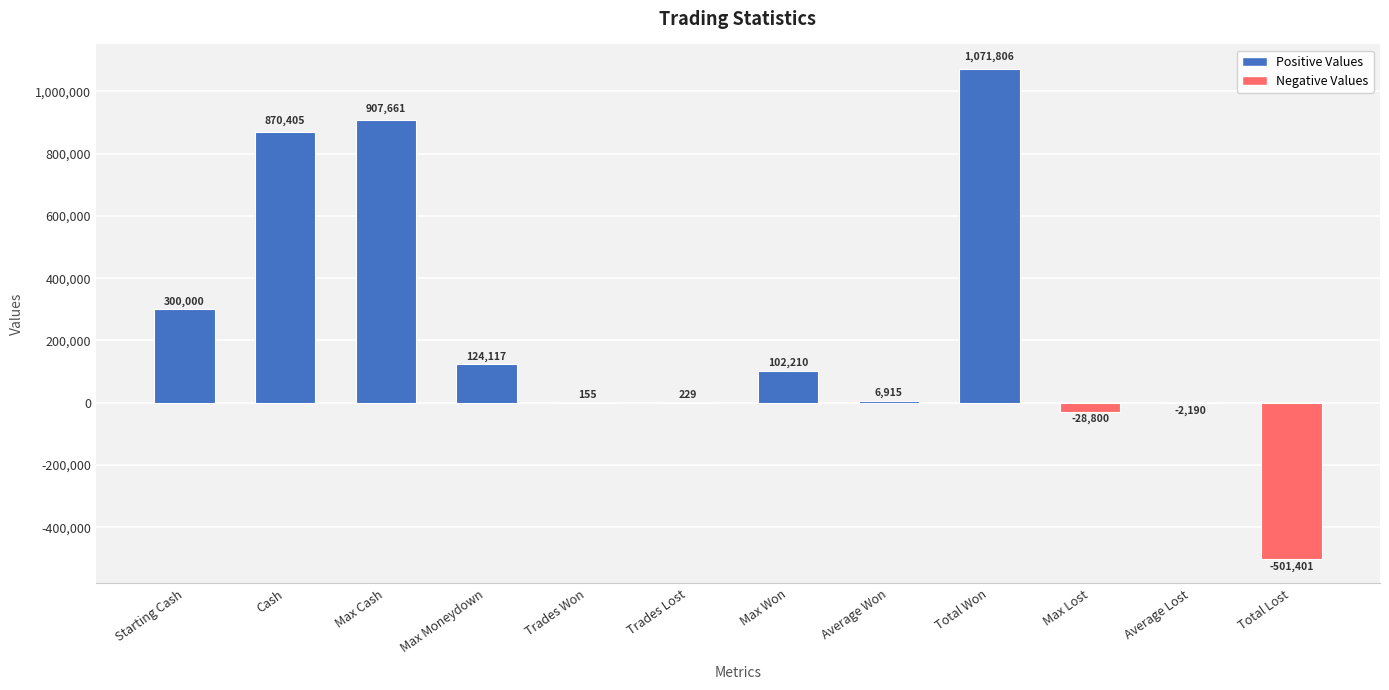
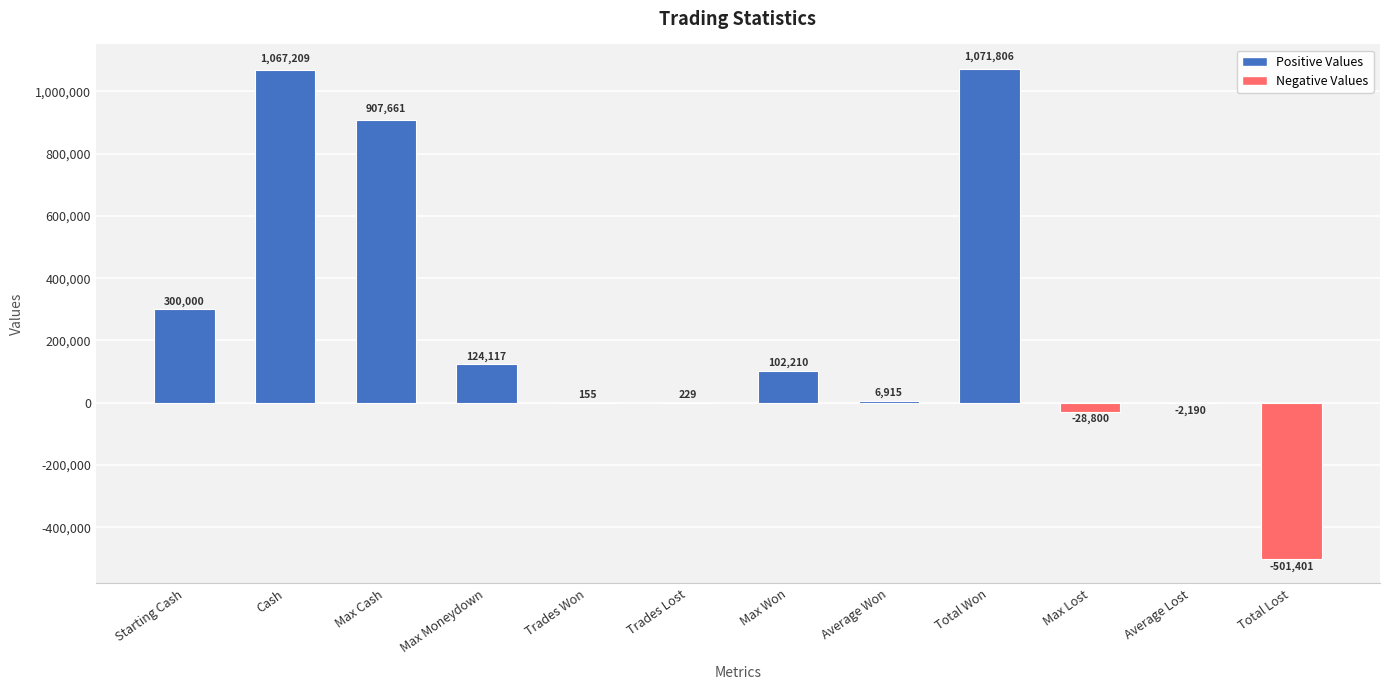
Cash: 870,405 -> 1,067,209
